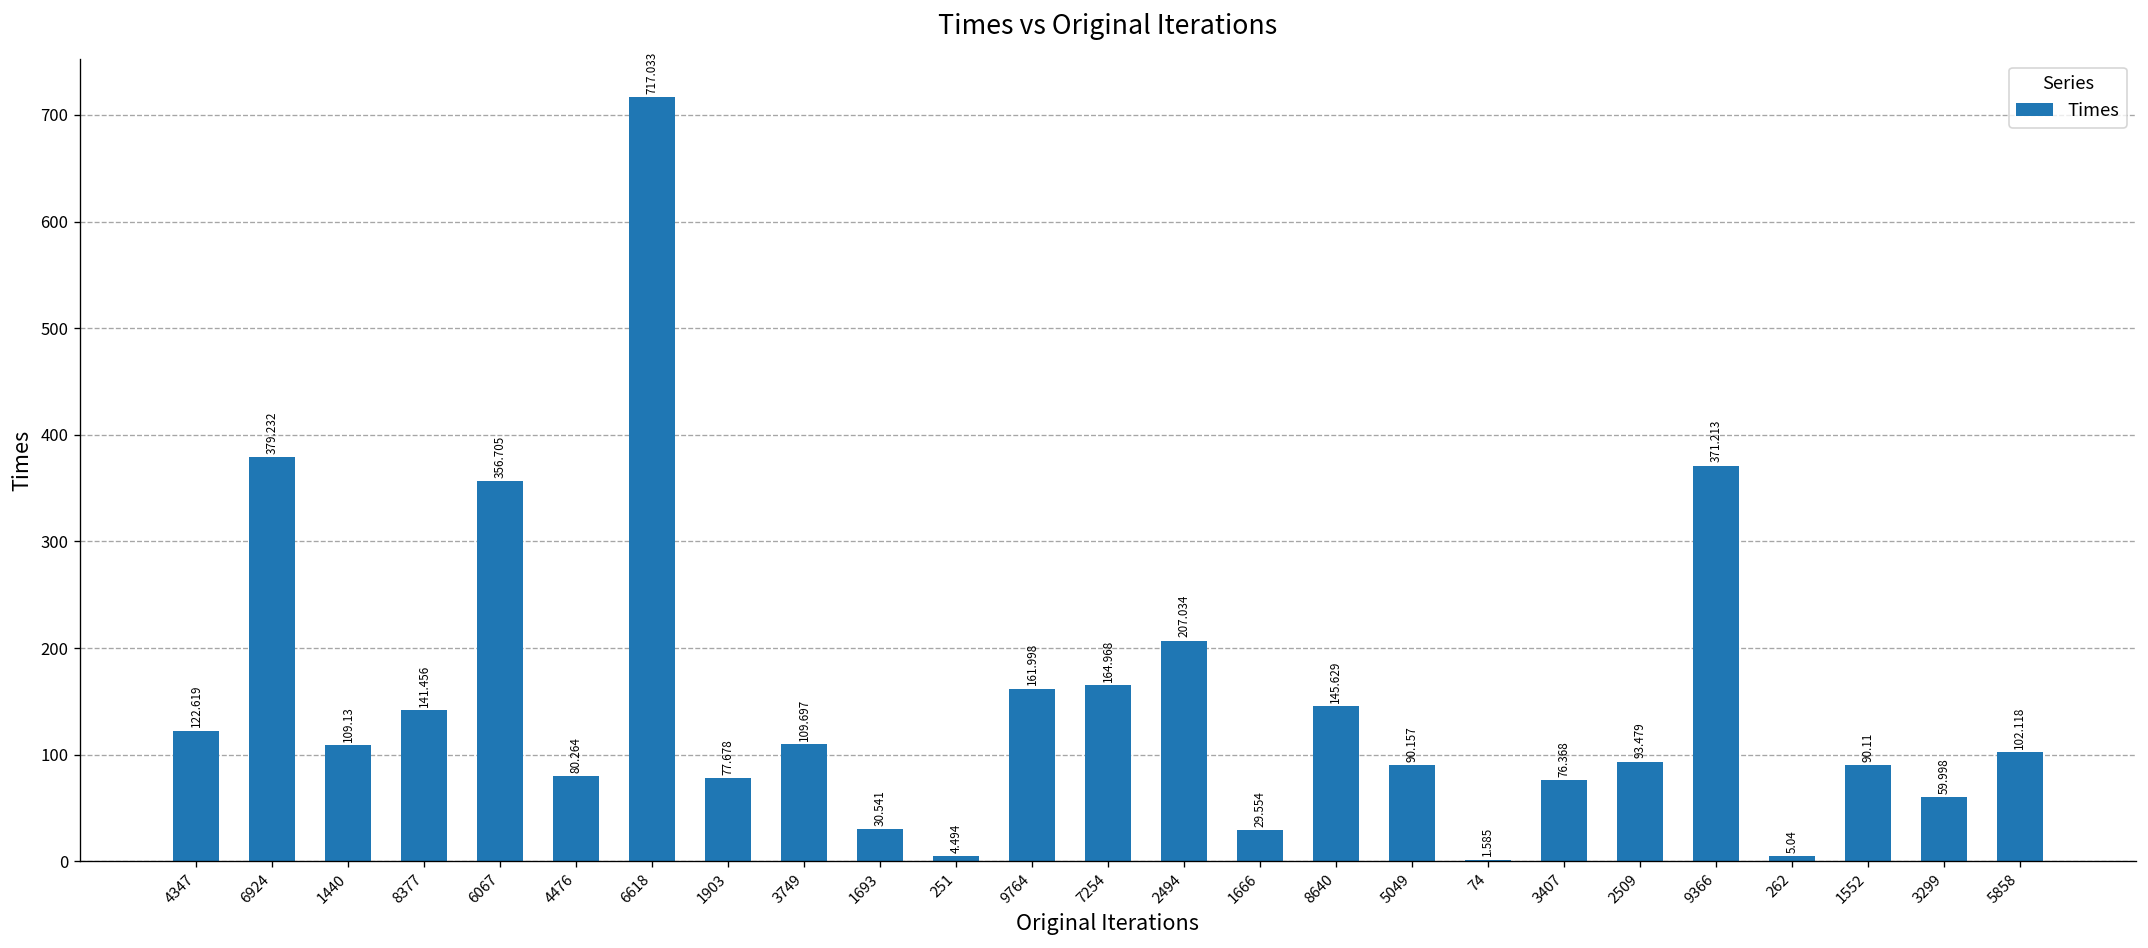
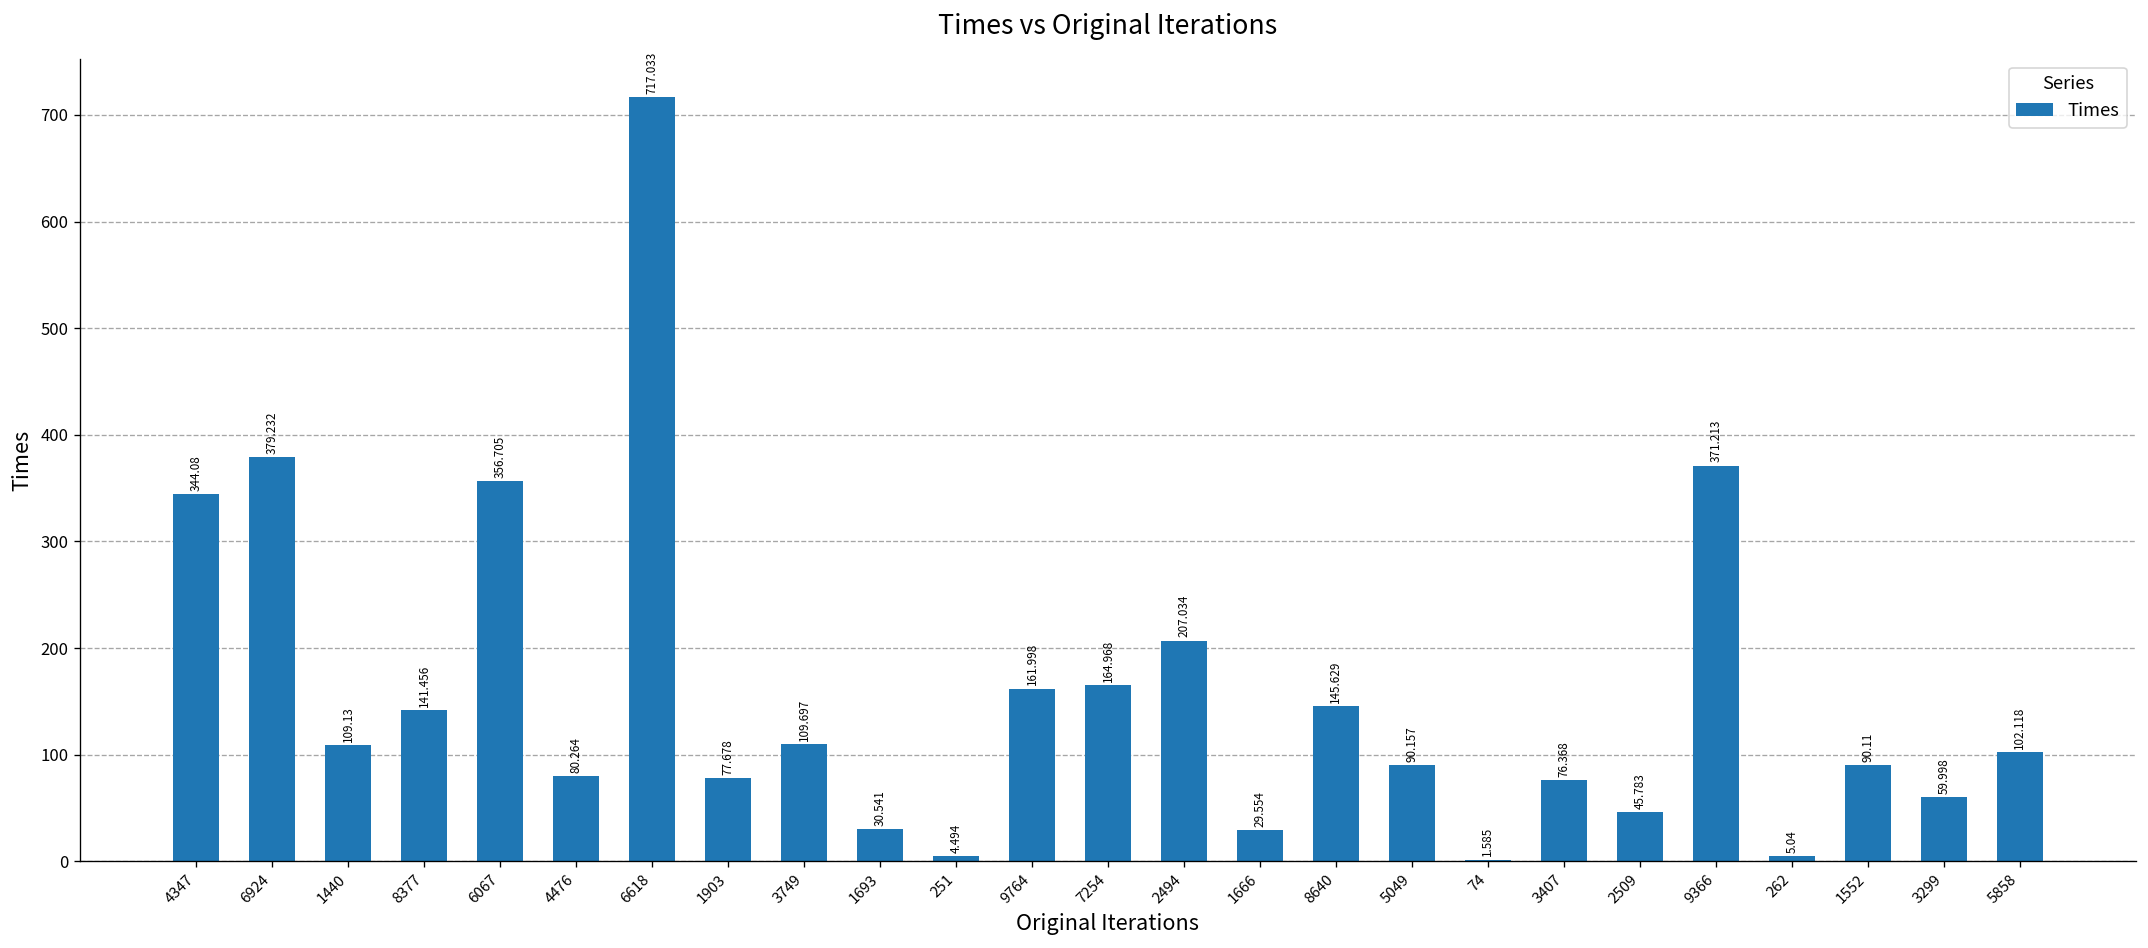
4347: 122.619 -> 344.08
2509: 93.479 -> 45.783
